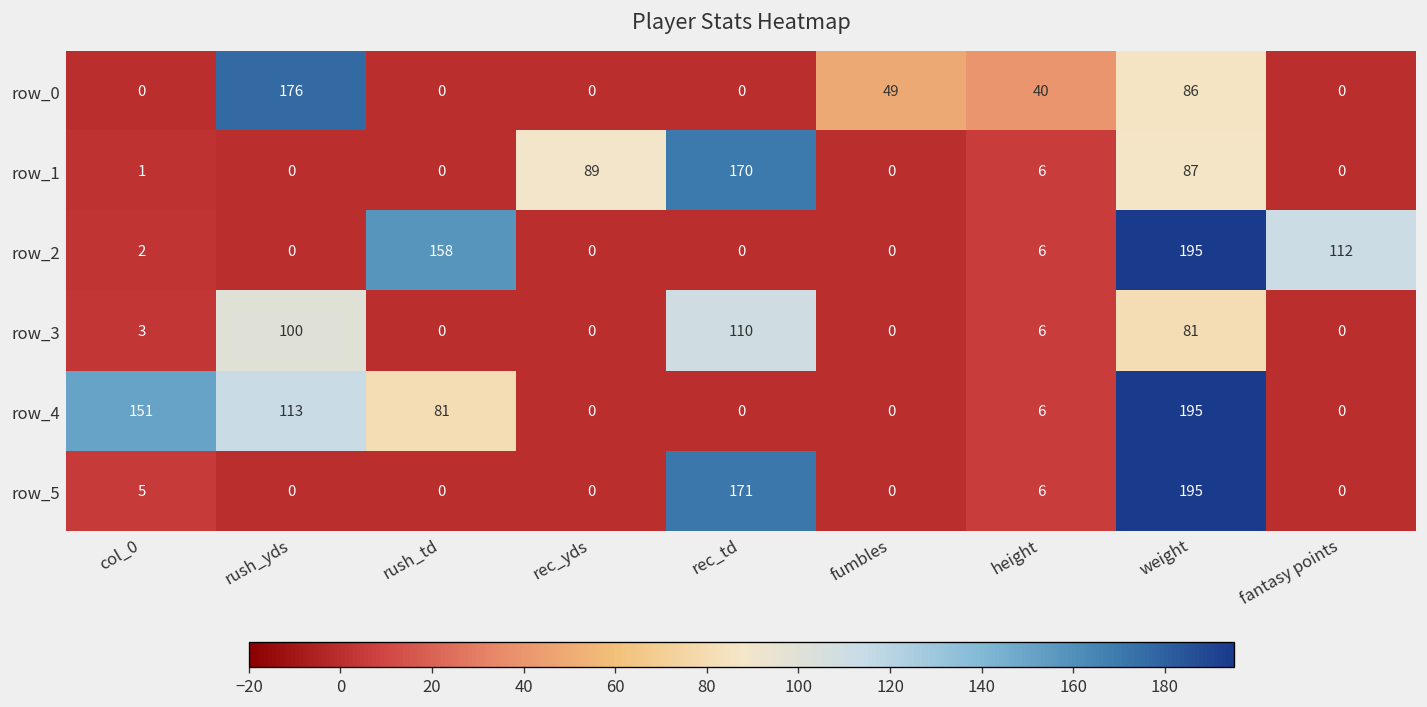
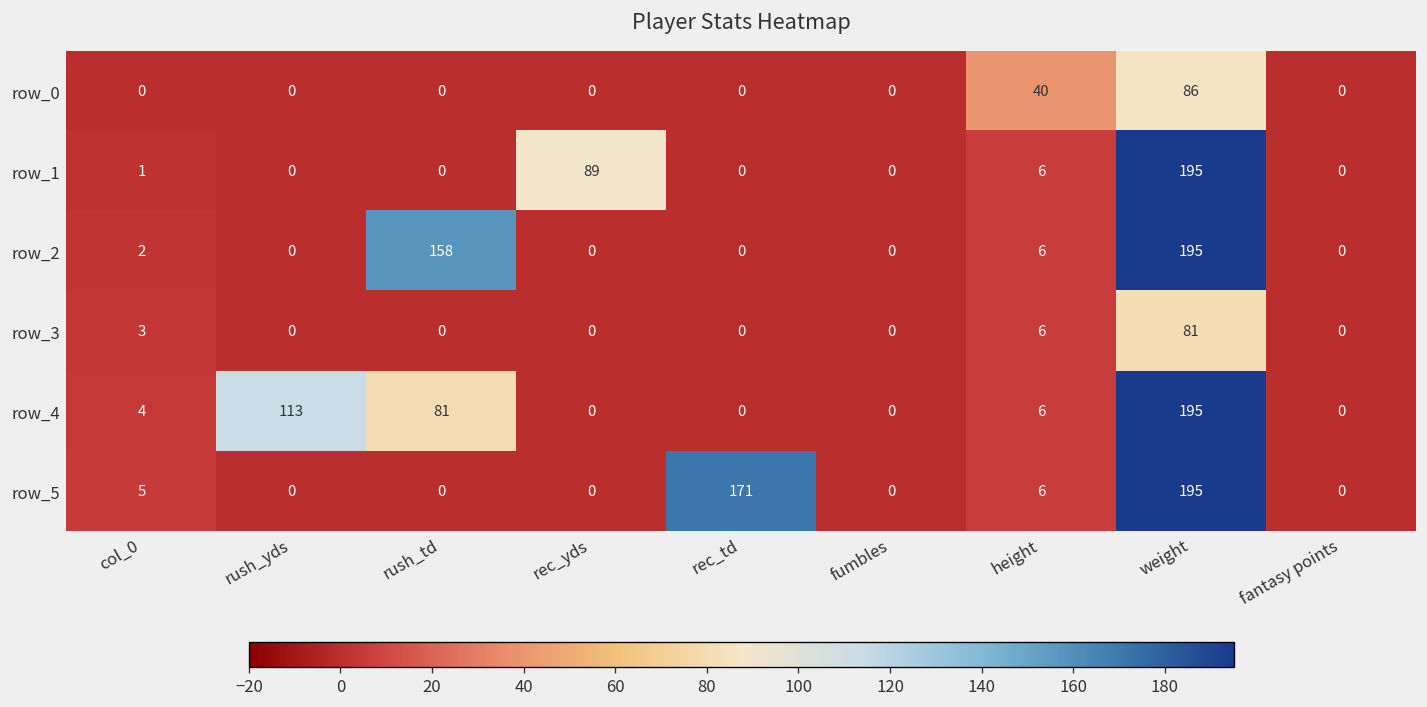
row_0, rush_yds: 176 -> 0
row_0, fumbles: 49 -> 0
row_1, rec_td: 170 -> 0
row_1, weight: 87 -> 195
row_2, fantasy points: 112 -> 0
row_3, rush_yds: 100 -> 0
row_3, rec_td: 110 -> 0
row_4, col_0: 151 -> 4
